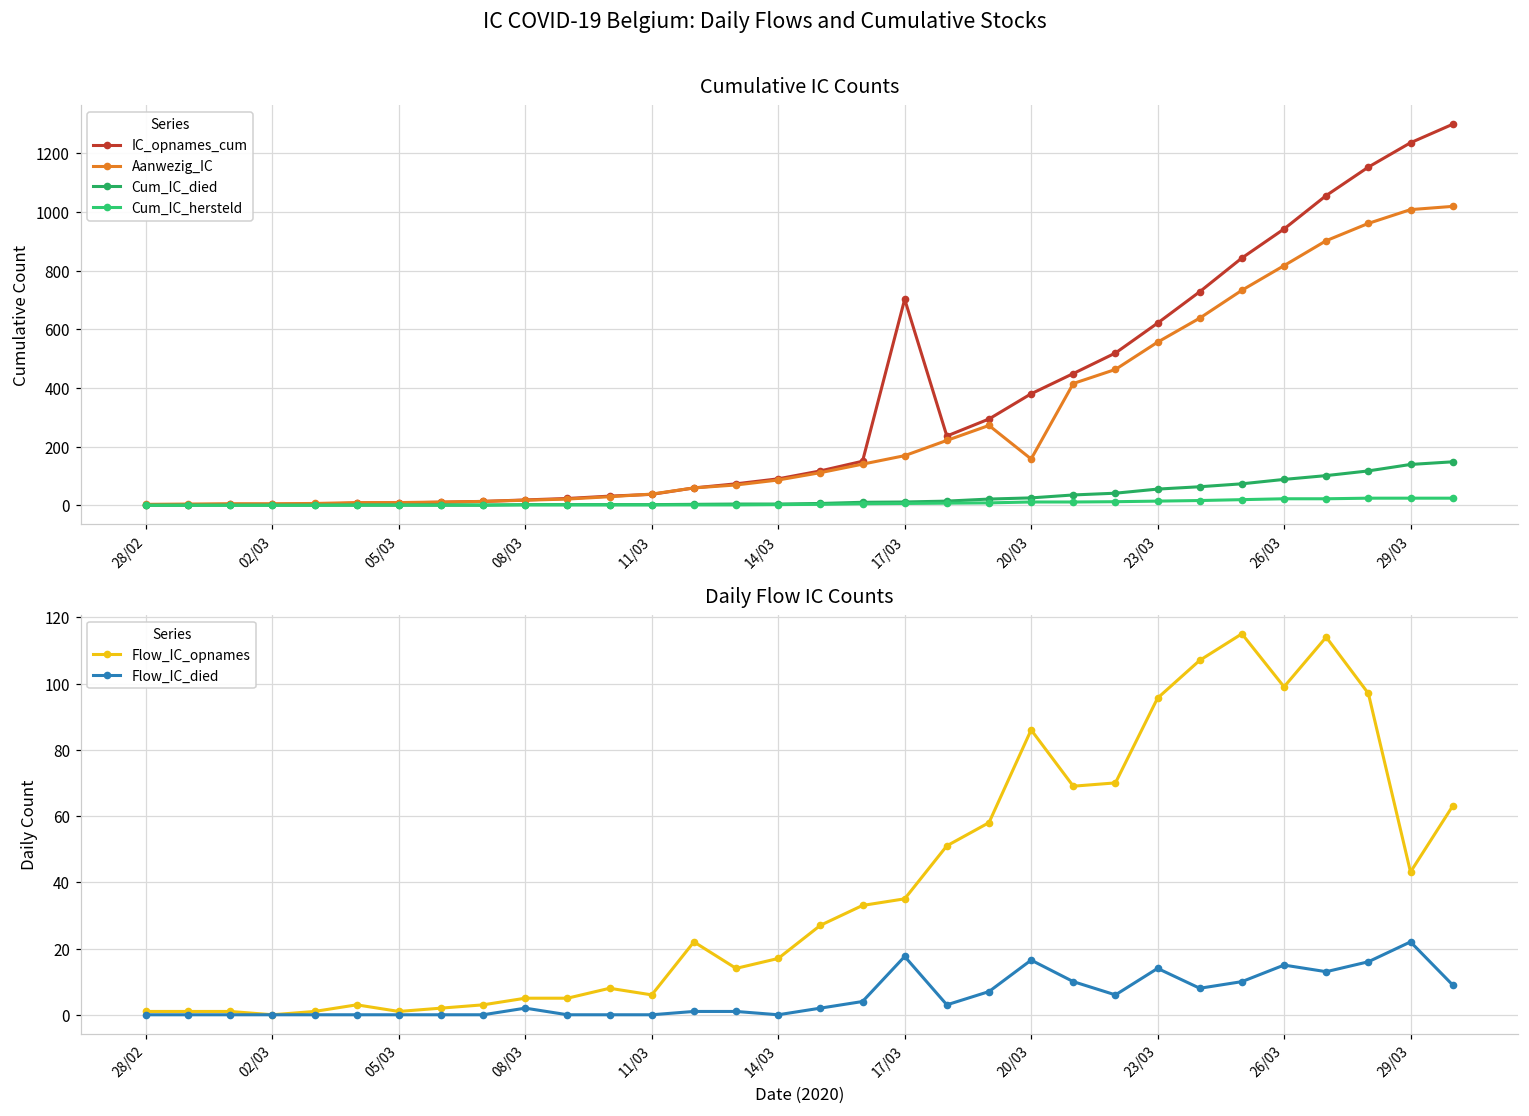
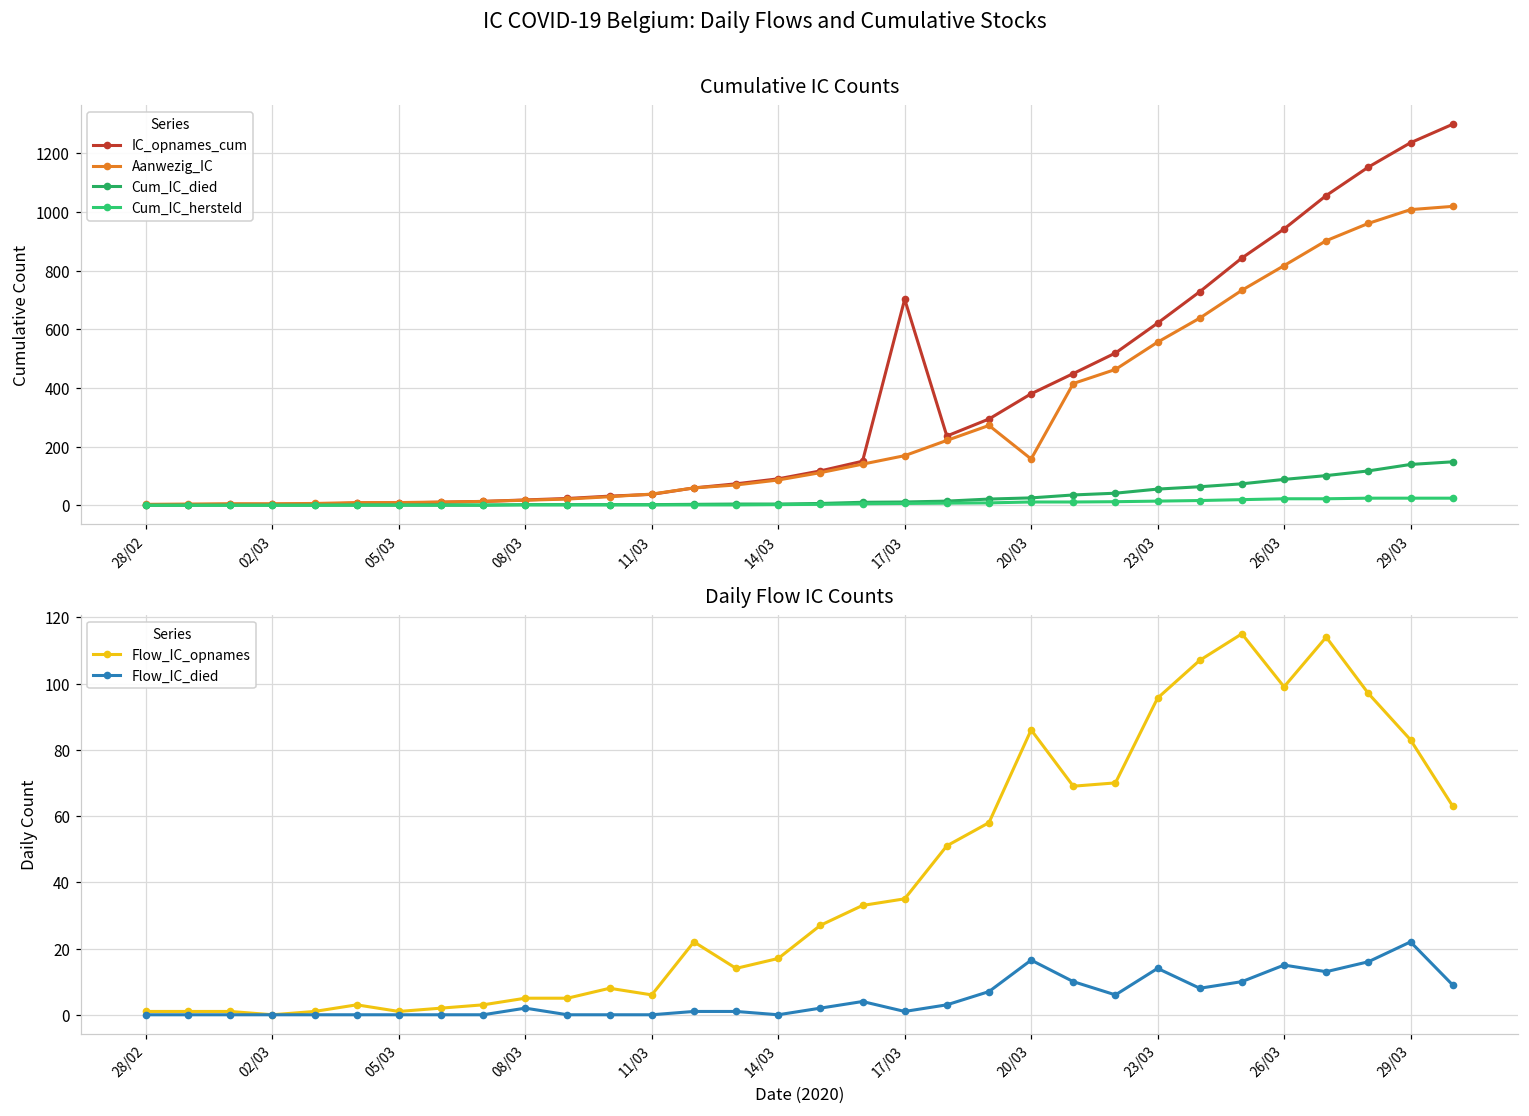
Daily Flow IC Counts, Flow_IC_died, 17/03: 18 -> 1
Daily Flow IC Counts, Flow_IC_opnames, 29/03: 43 -> 83
